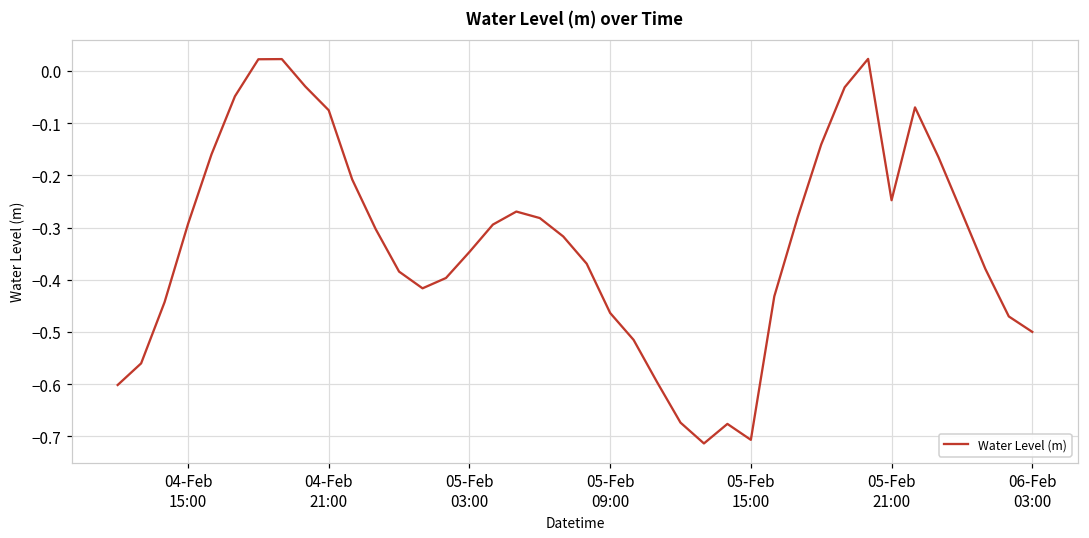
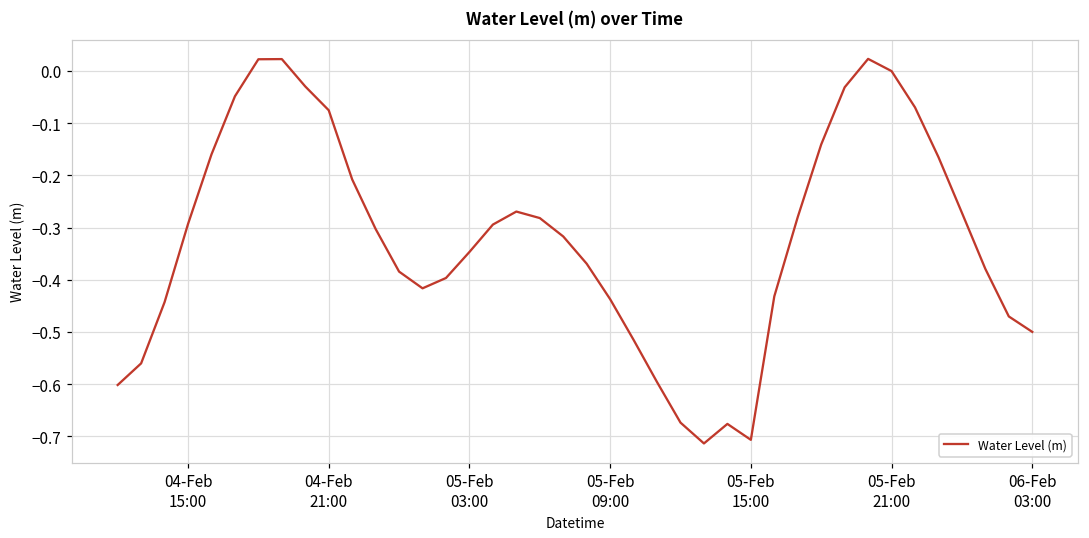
05-Feb 09:00: -0.46 -> -0.44
05-Feb 21:00: -0.25 -> 0.00
